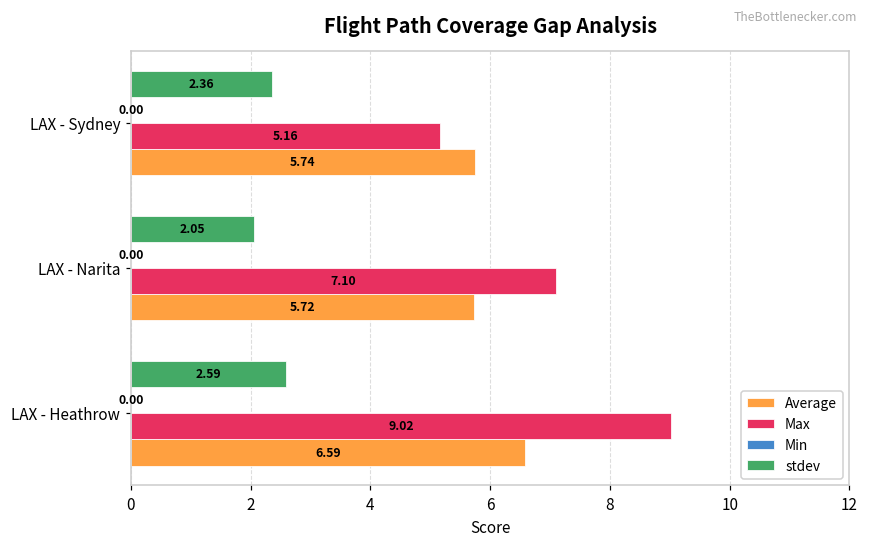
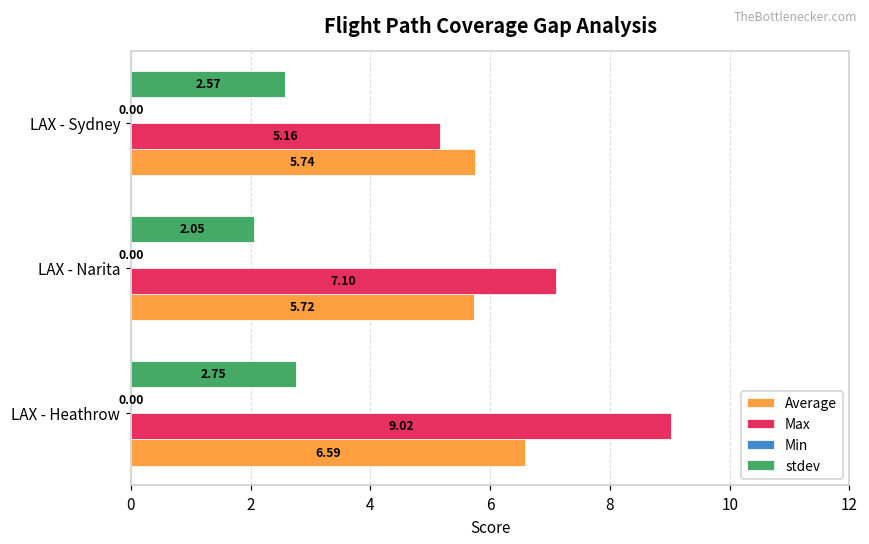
stdev, LAX - Sydney: 2.36 -> 2.57
stdev, LAX - Heathrow: 2.59 -> 2.75
